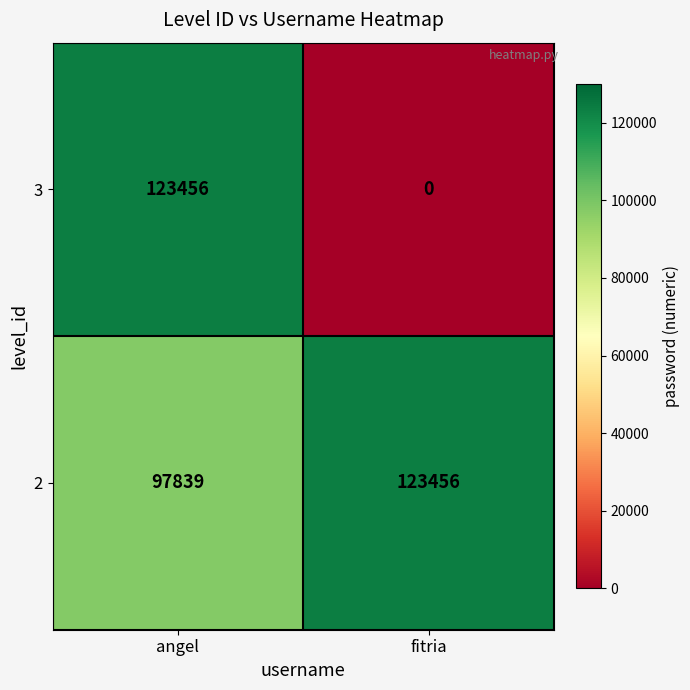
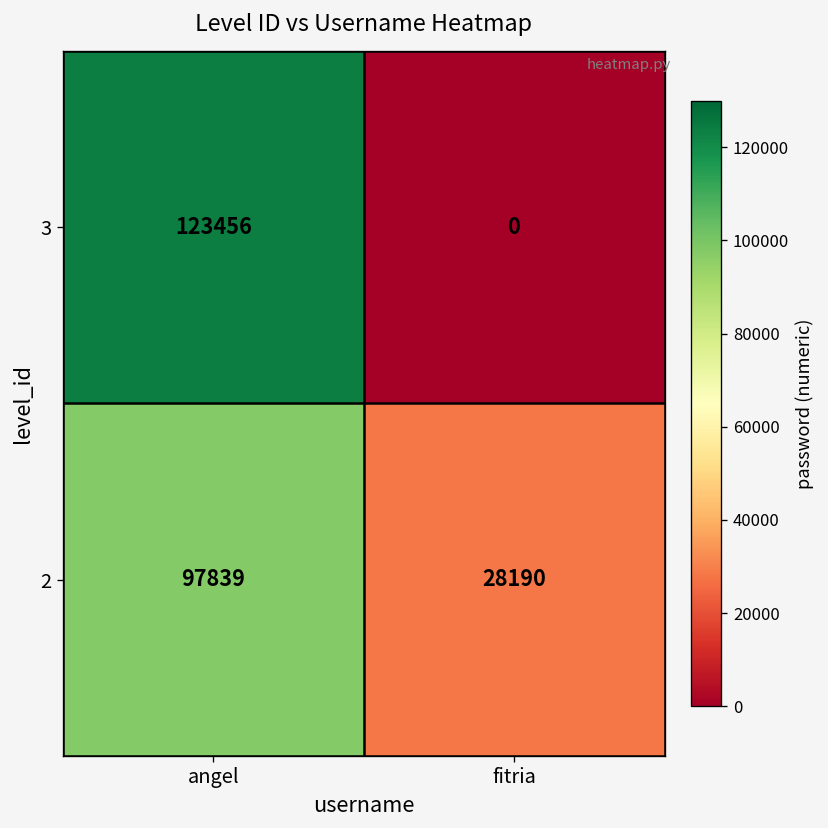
2, fitria: 123456 -> 28190
